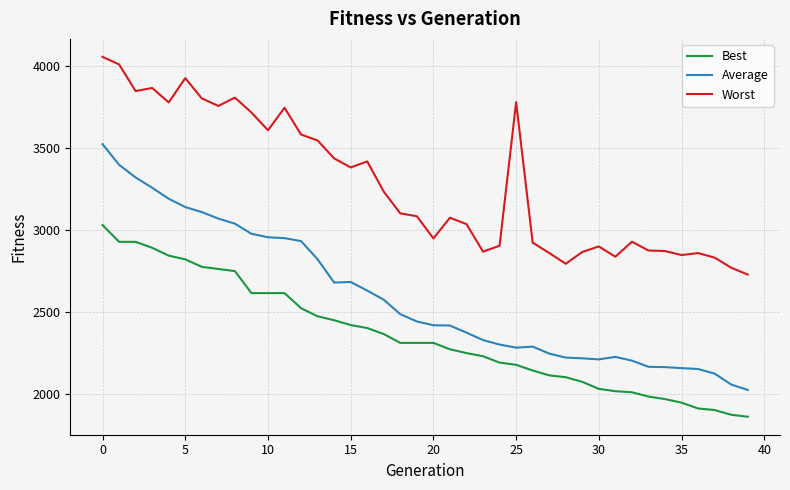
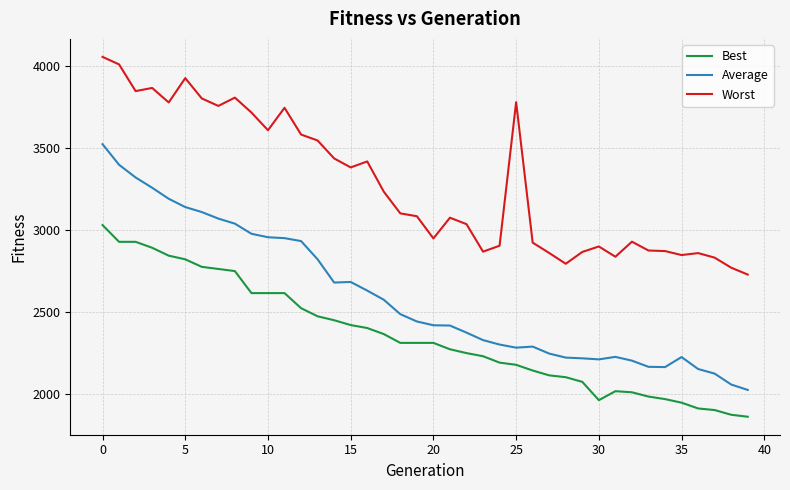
Best, 30: 2030 -> 1960
Average, 35: 2160 -> 2220
